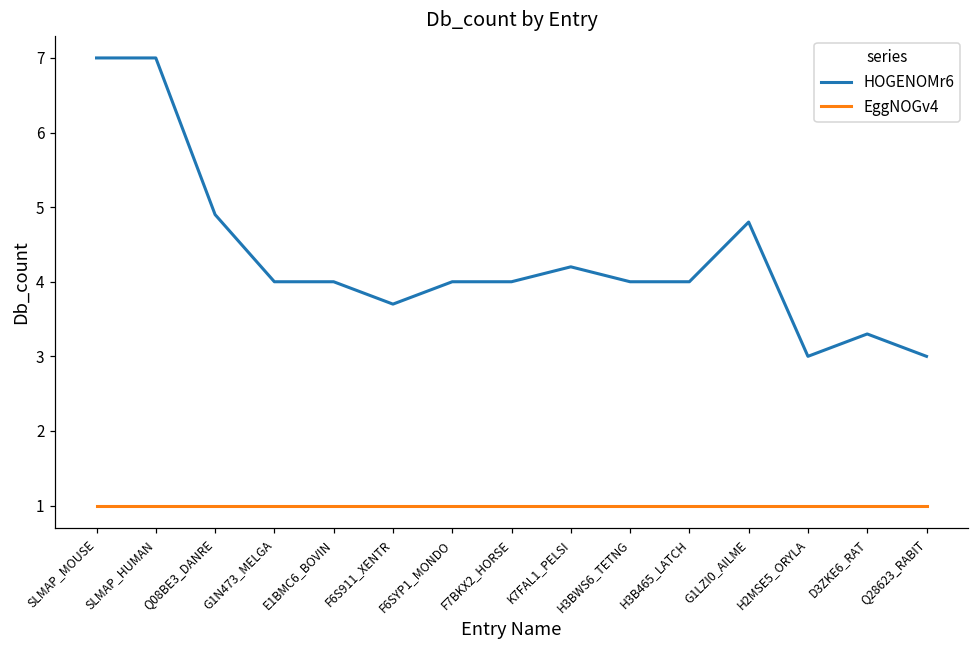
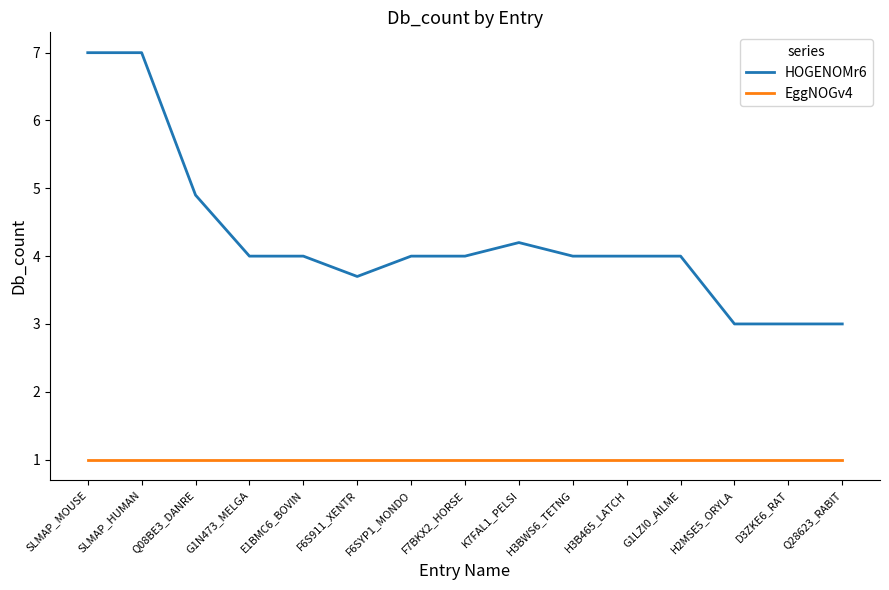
HOGENOMr6, G1LZI0_AILME: 4.8 -> 4.0
HOGENOMr6, D3ZKE6_RAT: 3.3 -> 3.0
